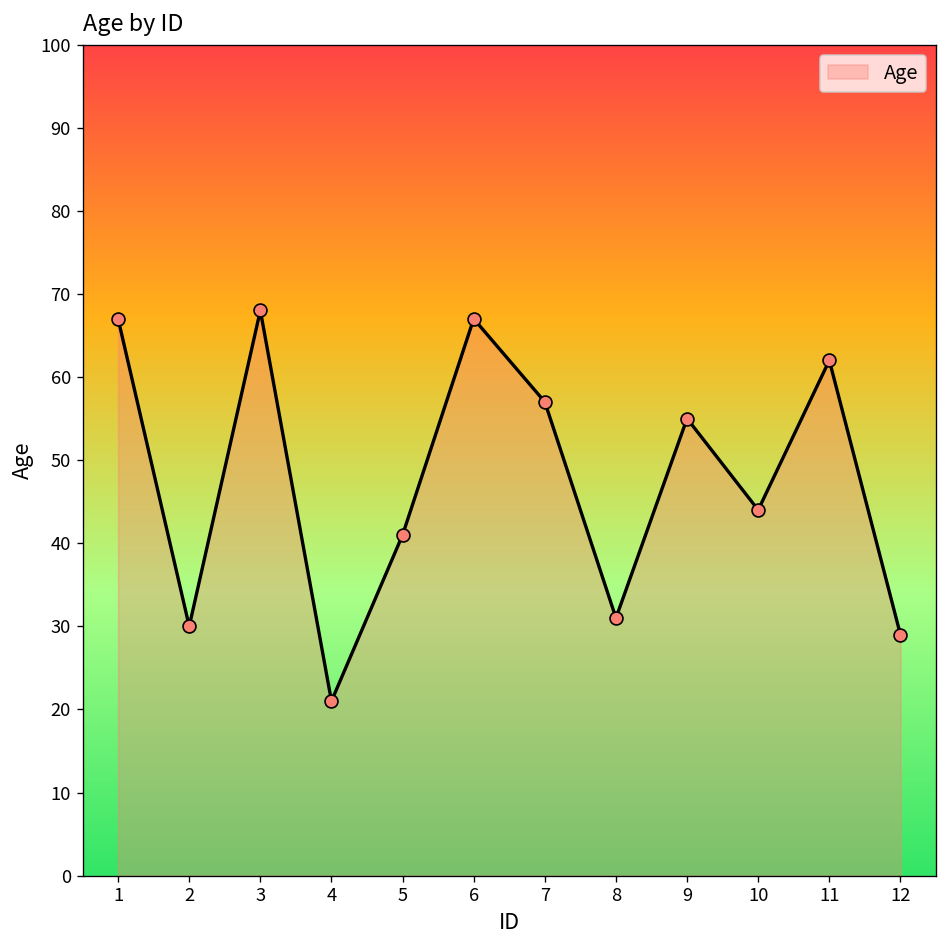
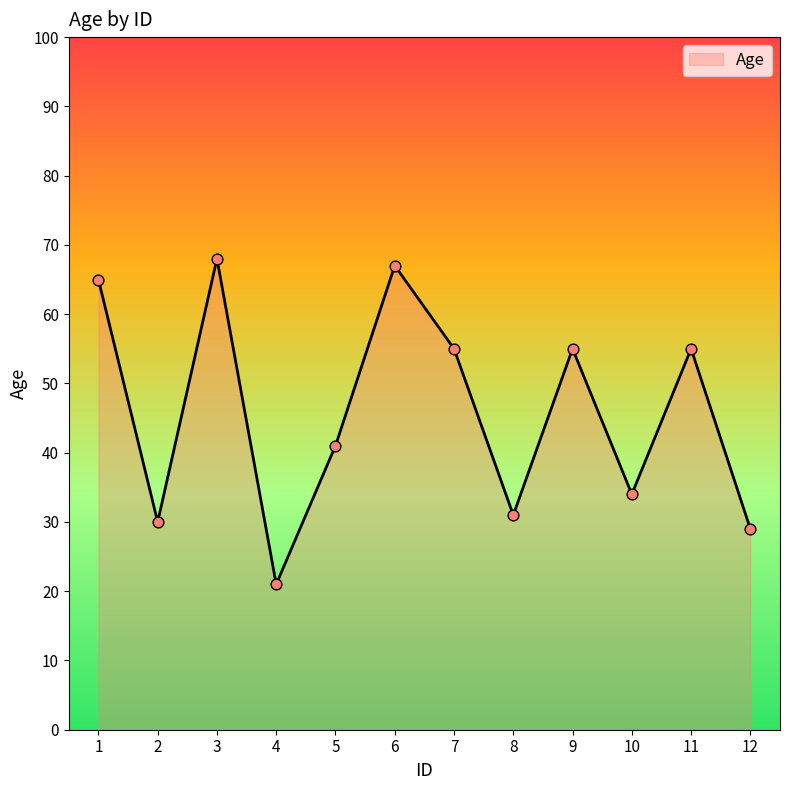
1: 67 -> 65
7: 57 -> 55
10: 44 -> 34
11: 62 -> 55
